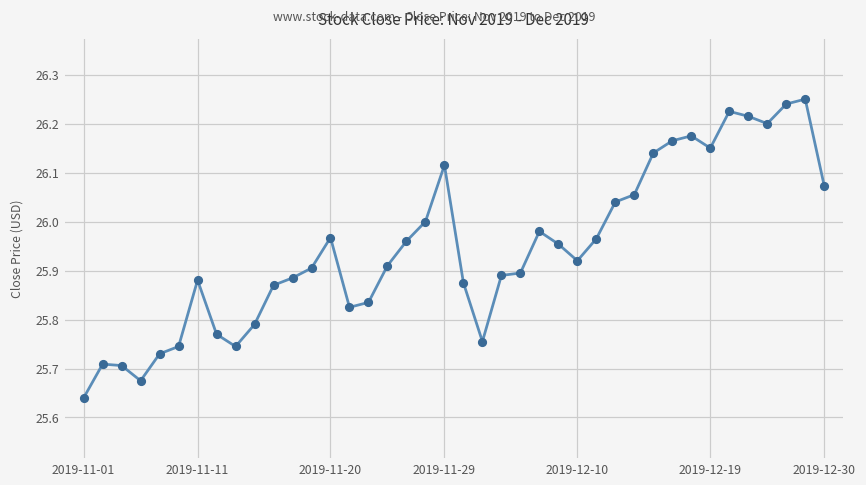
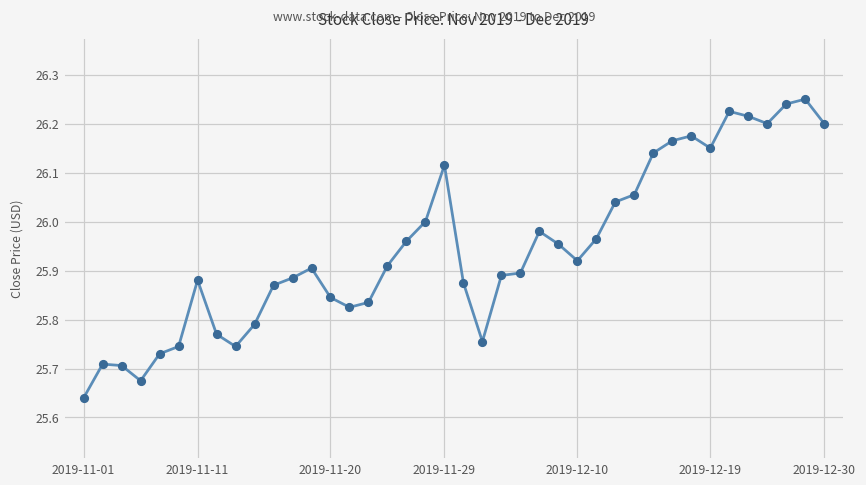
2019-11-20: 25.97 -> 25.84
2019-12-30: 26.07 -> 26.20
